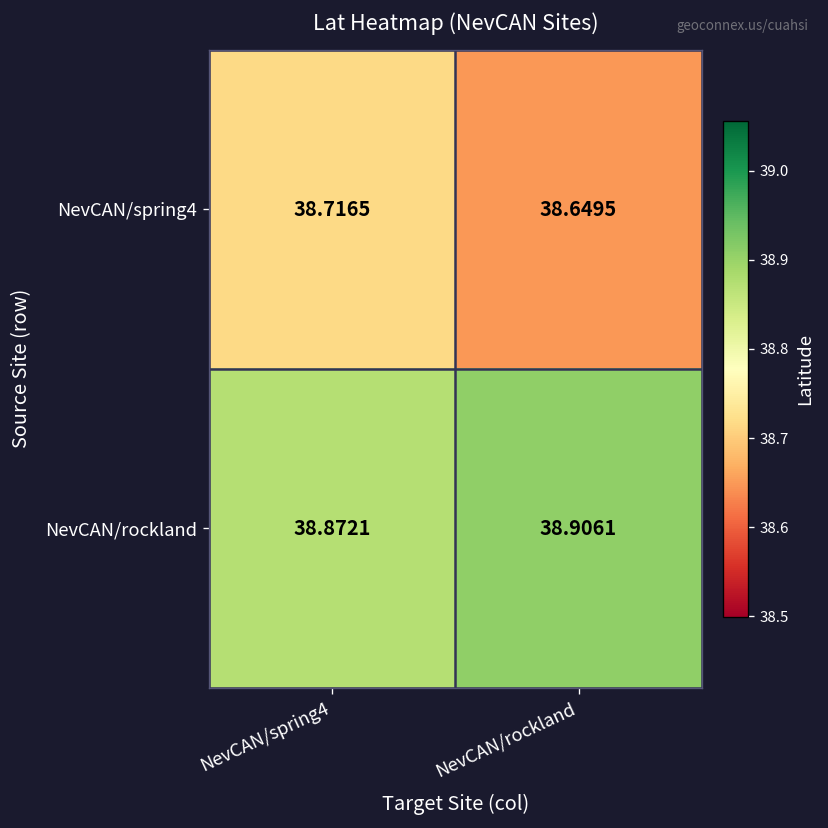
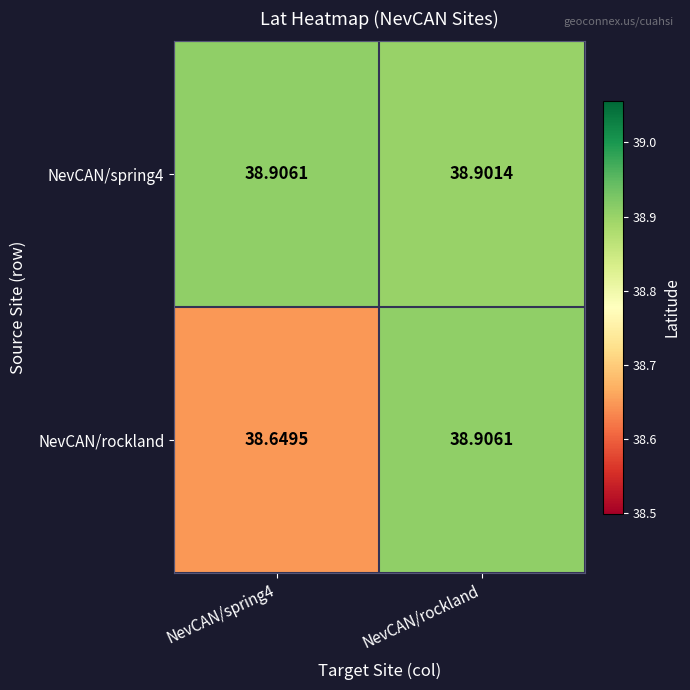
NevCAN/spring4, NevCAN/spring4: 38.7165 -> 38.9061
NevCAN/spring4, NevCAN/rockland: 38.6495 -> 38.9014
NevCAN/rockland, NevCAN/spring4: 38.8721 -> 38.6495
